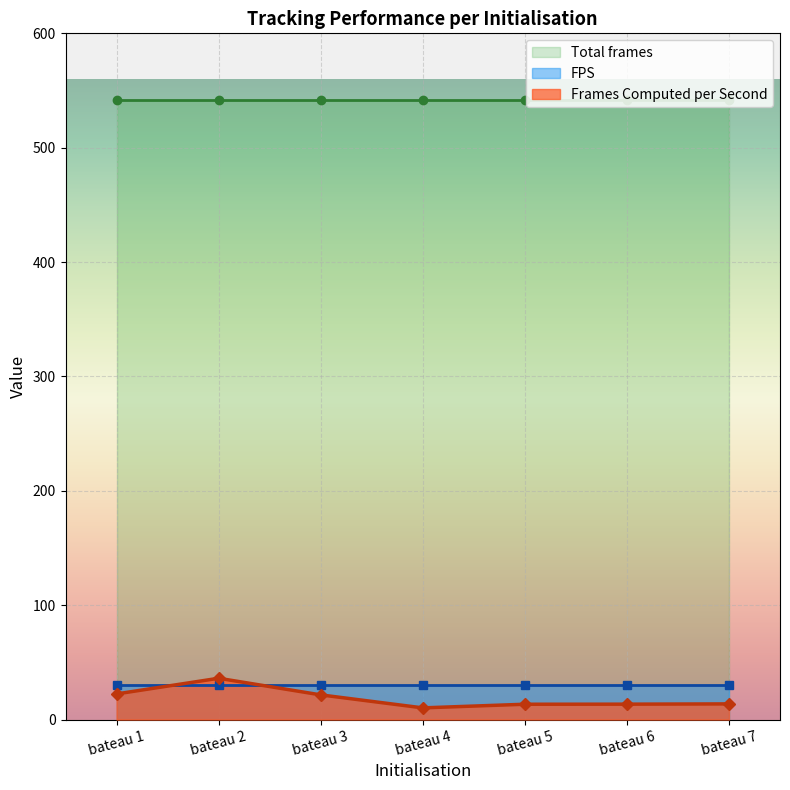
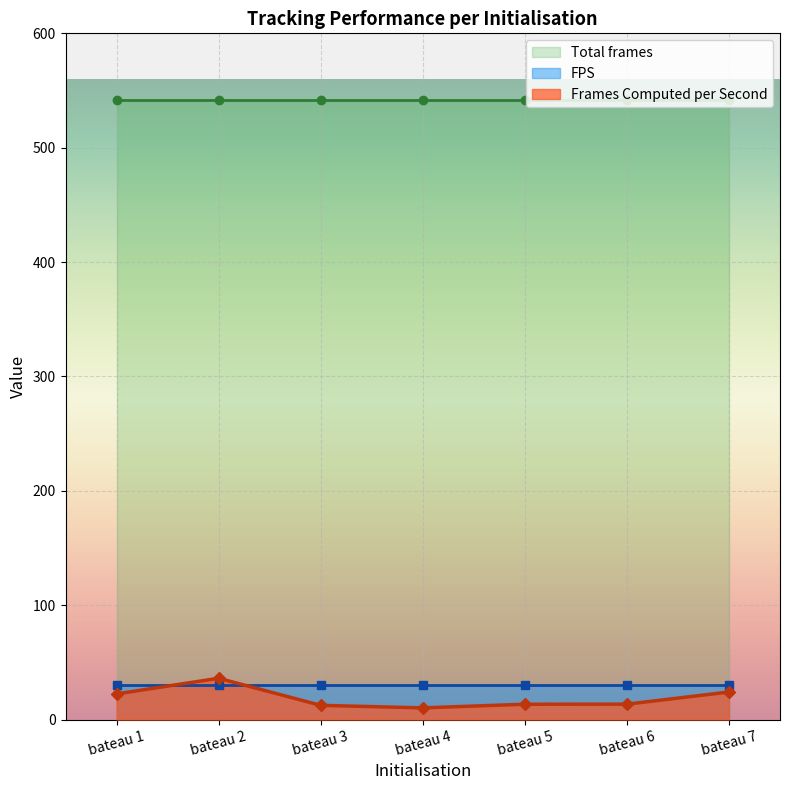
Frames Computed per Second, bateau 3: 22 -> 12
Frames Computed per Second, bateau 7: 14 -> 24
